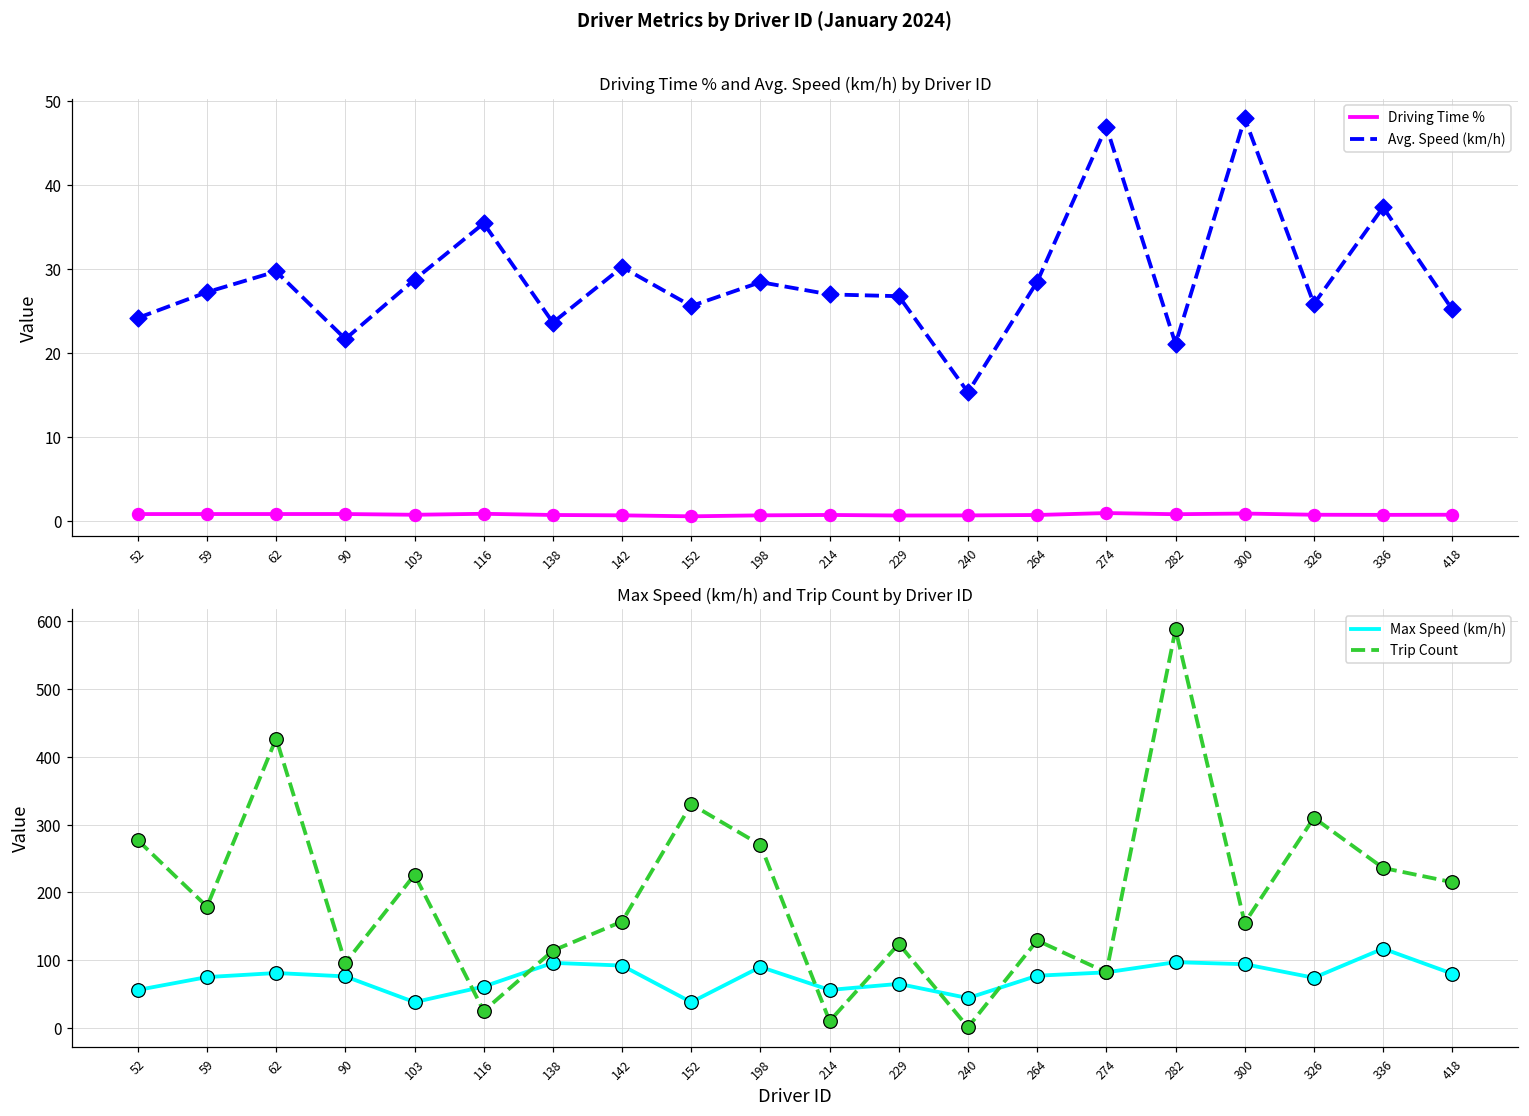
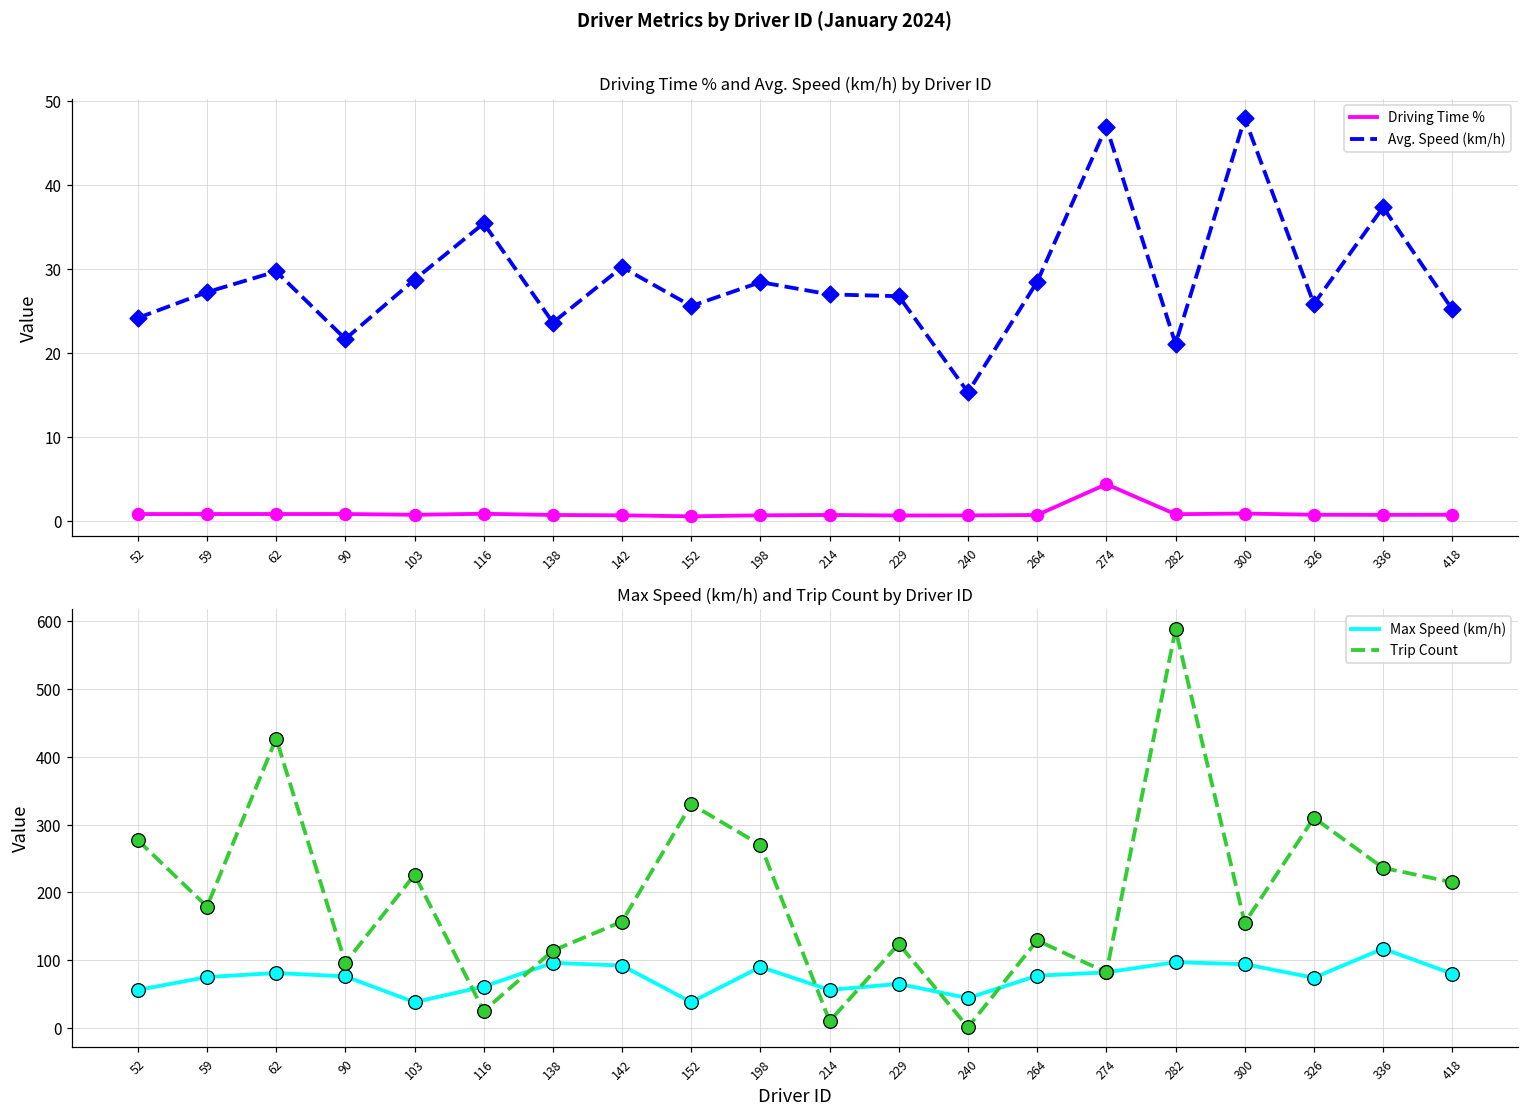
Driving Time % and Avg. Speed (km/h) by Driver ID, Driving Time %, 274: 1 -> 4
